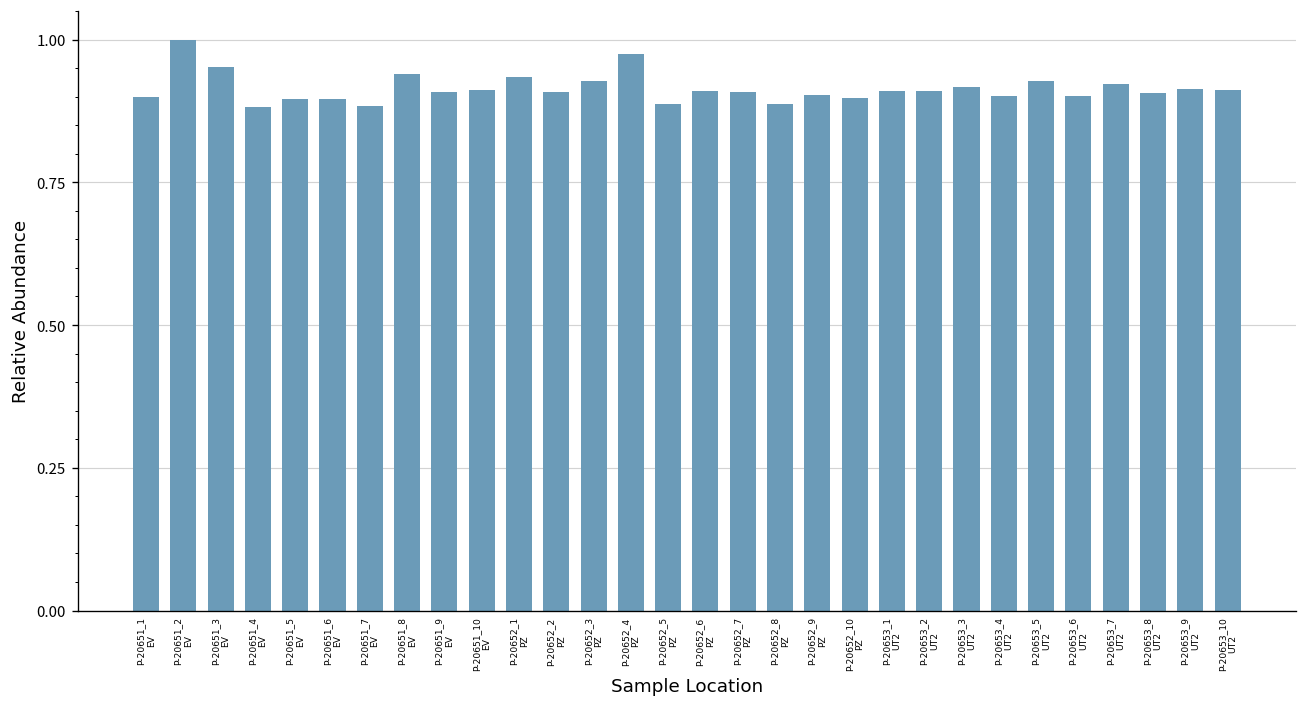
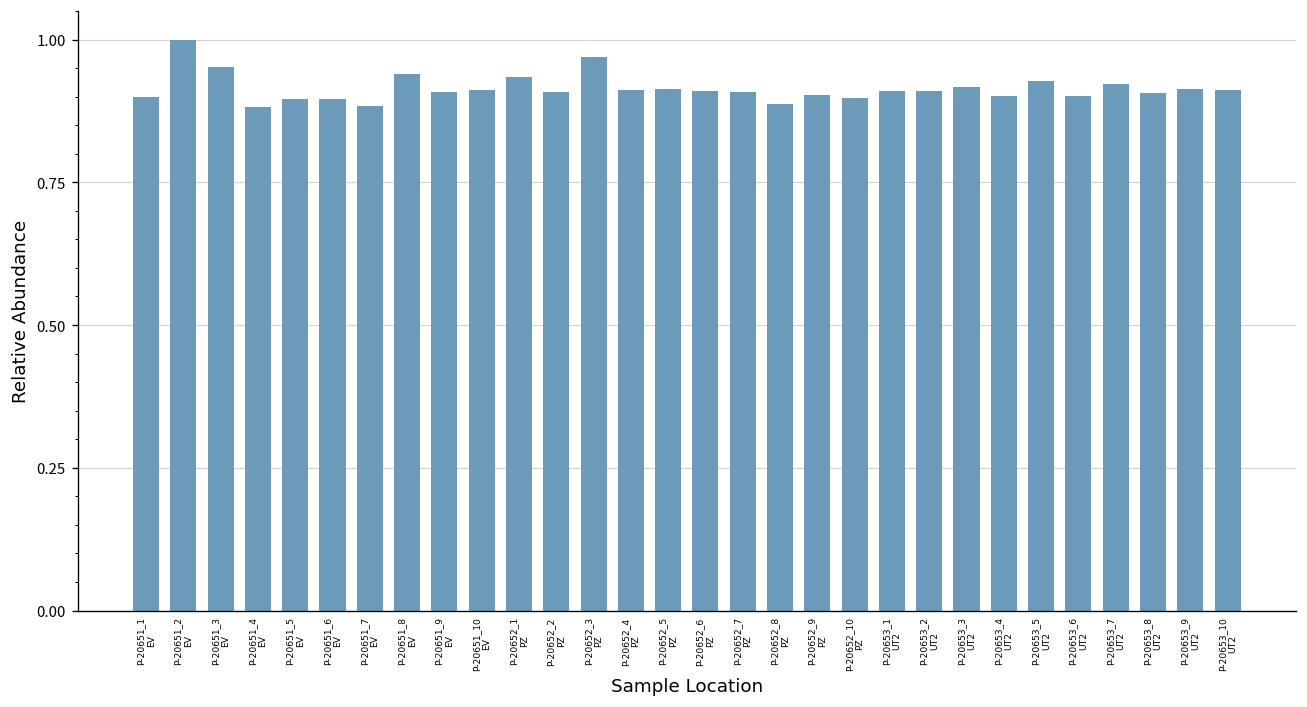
P-20652_3 PZ: 0.93 -> 0.97
P-20652_4 PZ: 0.98 -> 0.91
P-20652_5 PZ: 0.89 -> 0.91
